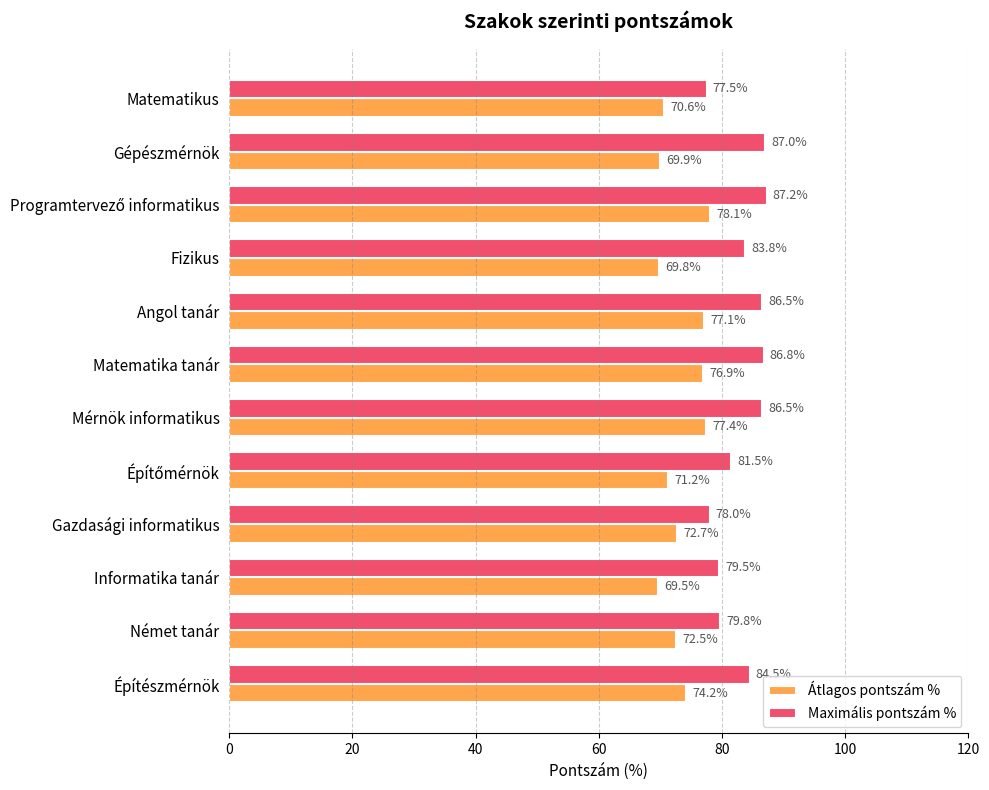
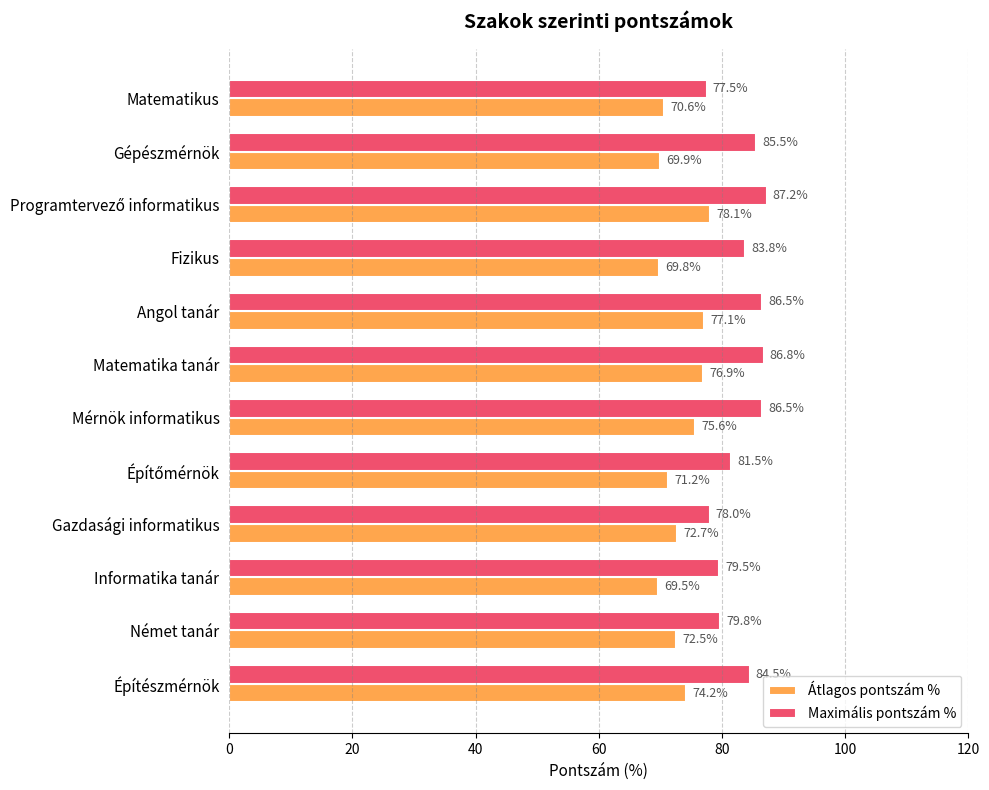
Maximális pontszám %, Gépészmérnök: 87.0% -> 85.5%
Átlagos pontszám %, Mérnök informatikus: 77.4% -> 75.6%
